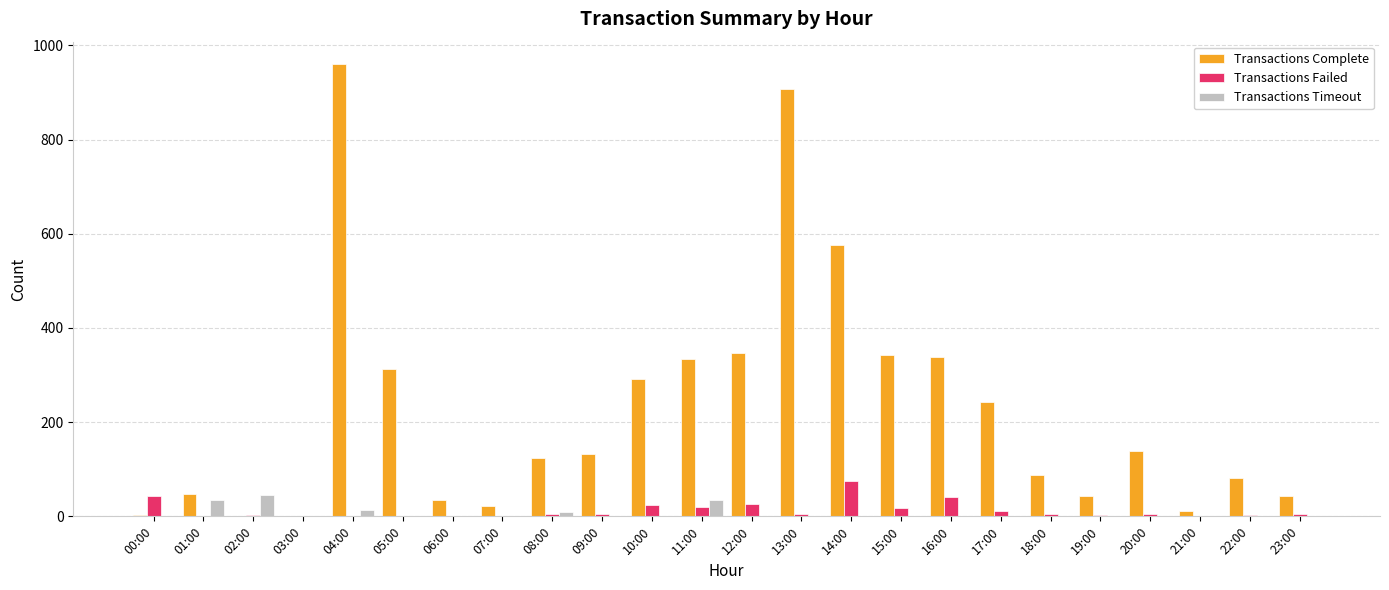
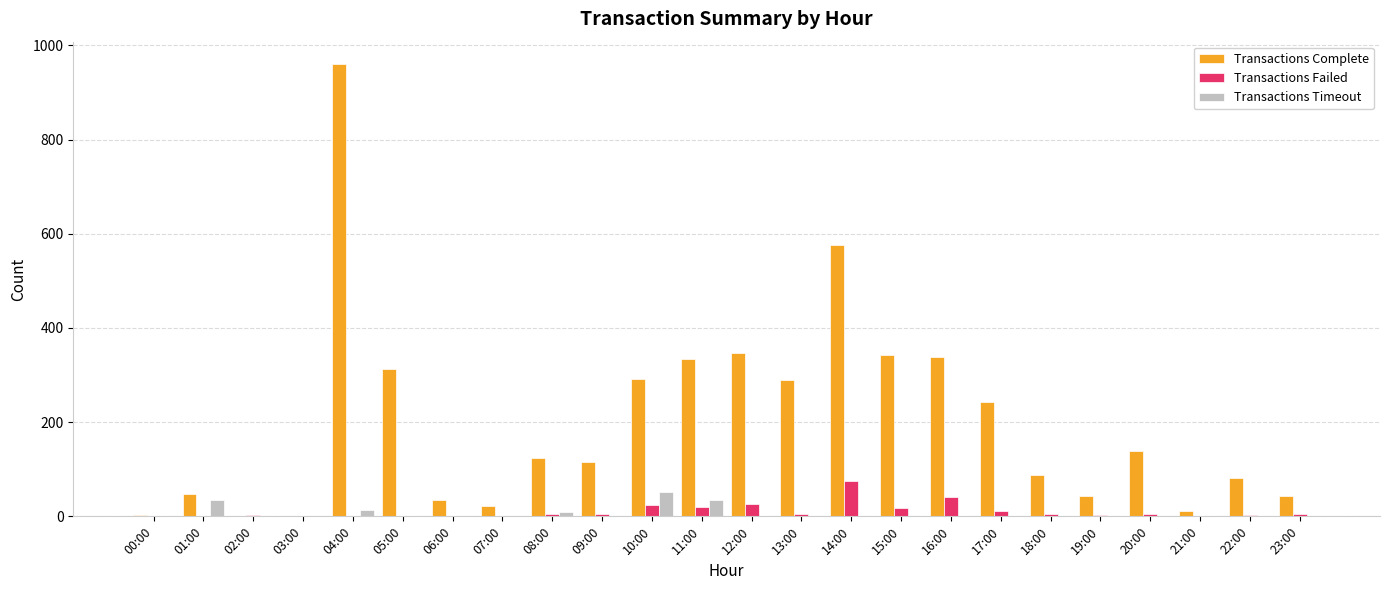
Transactions Failed, 00:00: 40 -> 0
Transactions Timeout, 02:00: 50 -> 0
Transactions Complete, 09:00: 130 -> 120
Transactions Timeout, 10:00: 0 -> 50
Transactions Complete, 13:00: 910 -> 290
